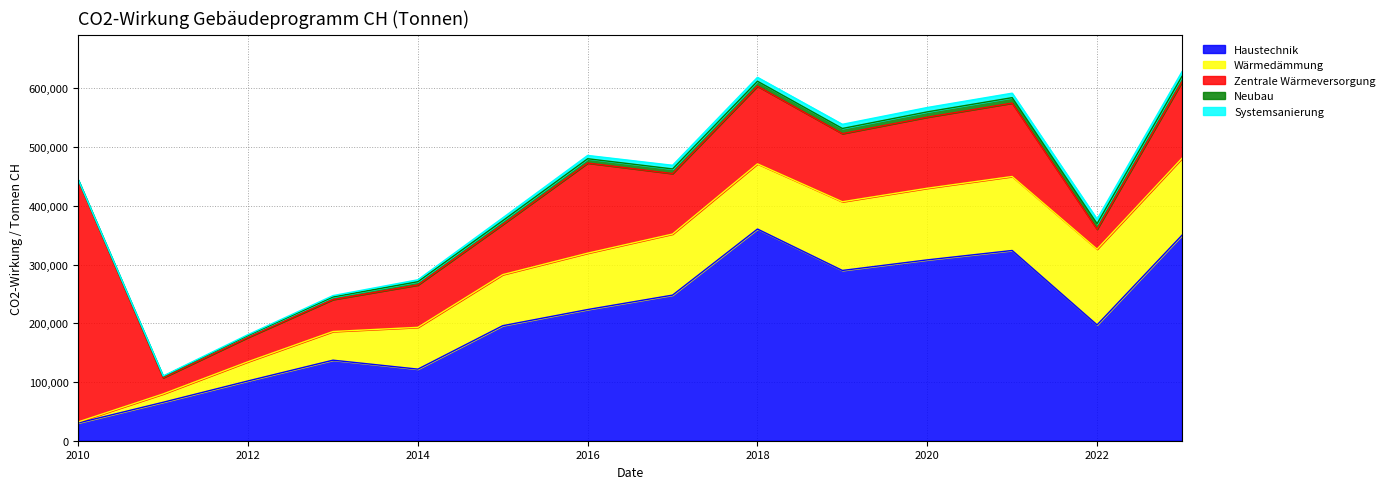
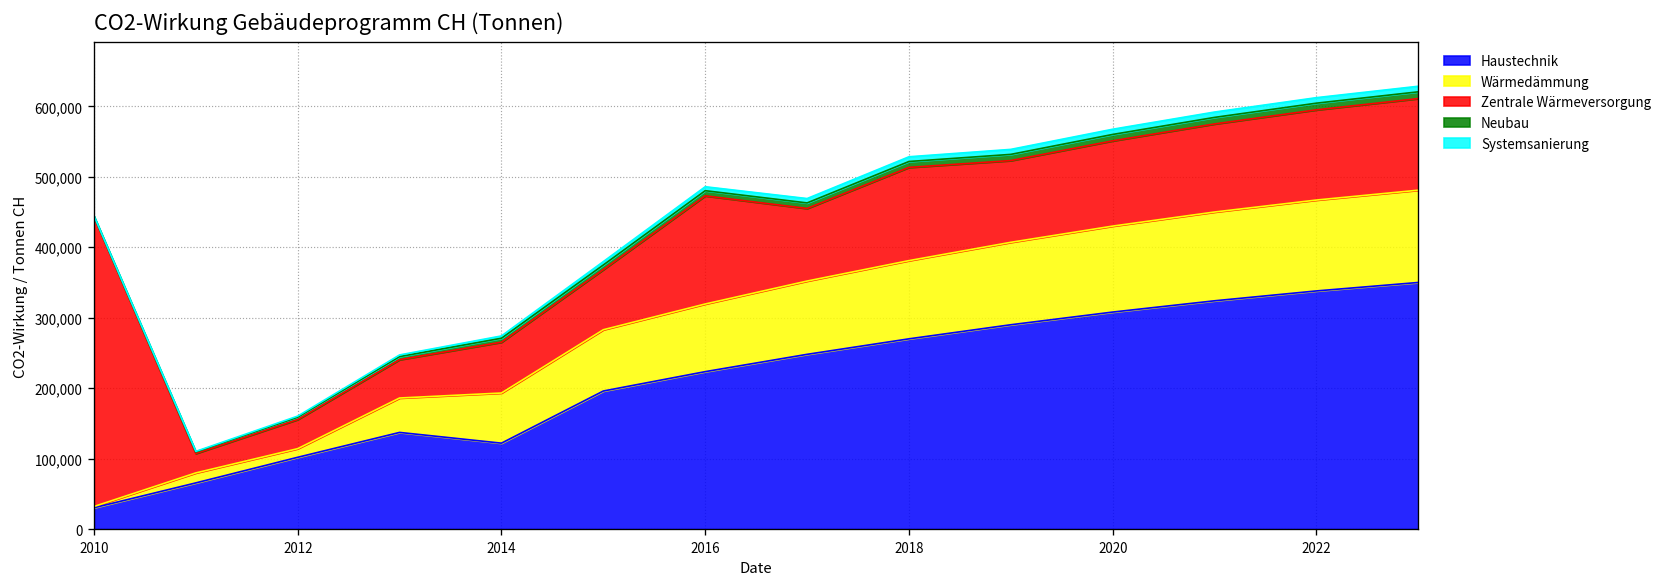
Wärmedämmung, 2012: 30,000 -> 10,000
Haustechnik, 2018: 360,000 -> 270,000
Haustechnik, 2022: 200,000 -> 340,000
Zentrale Wärmeversorgung, 2022: 30,000 -> 130,000
